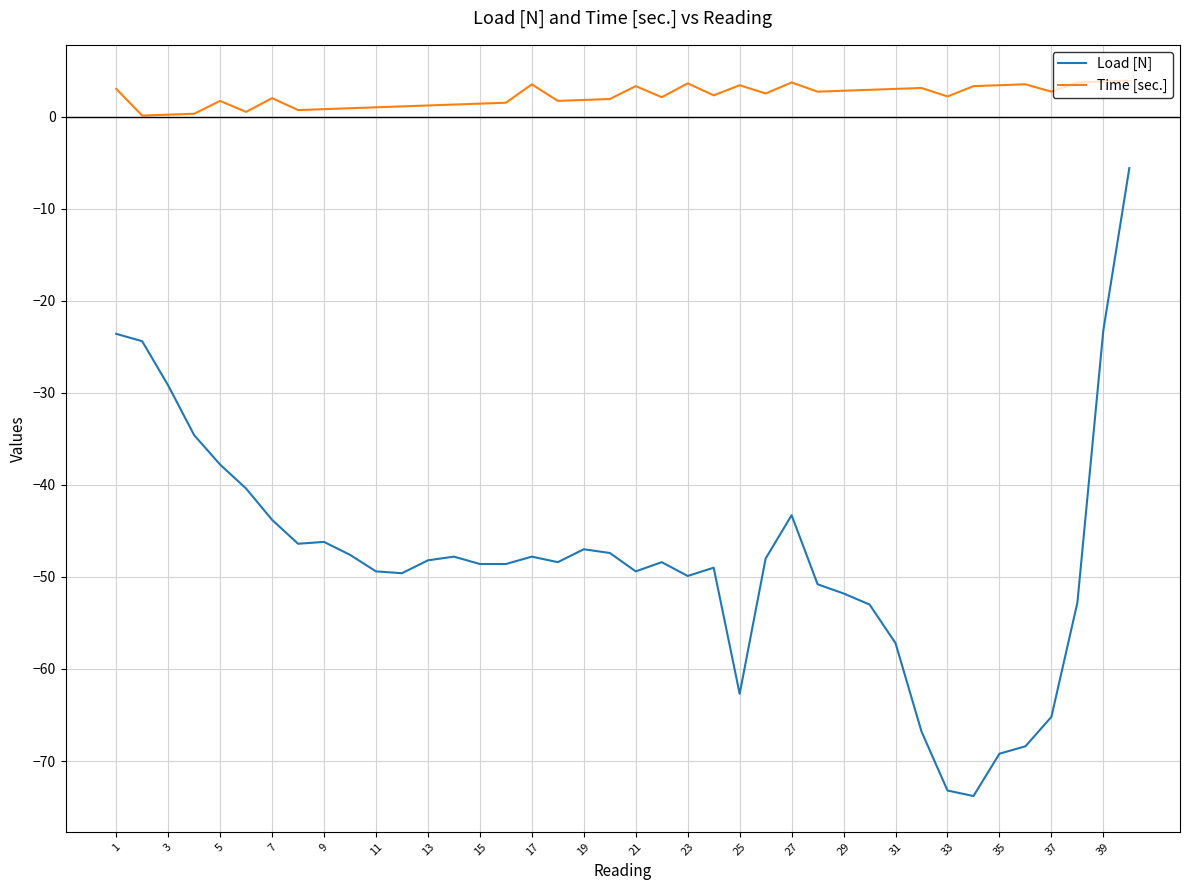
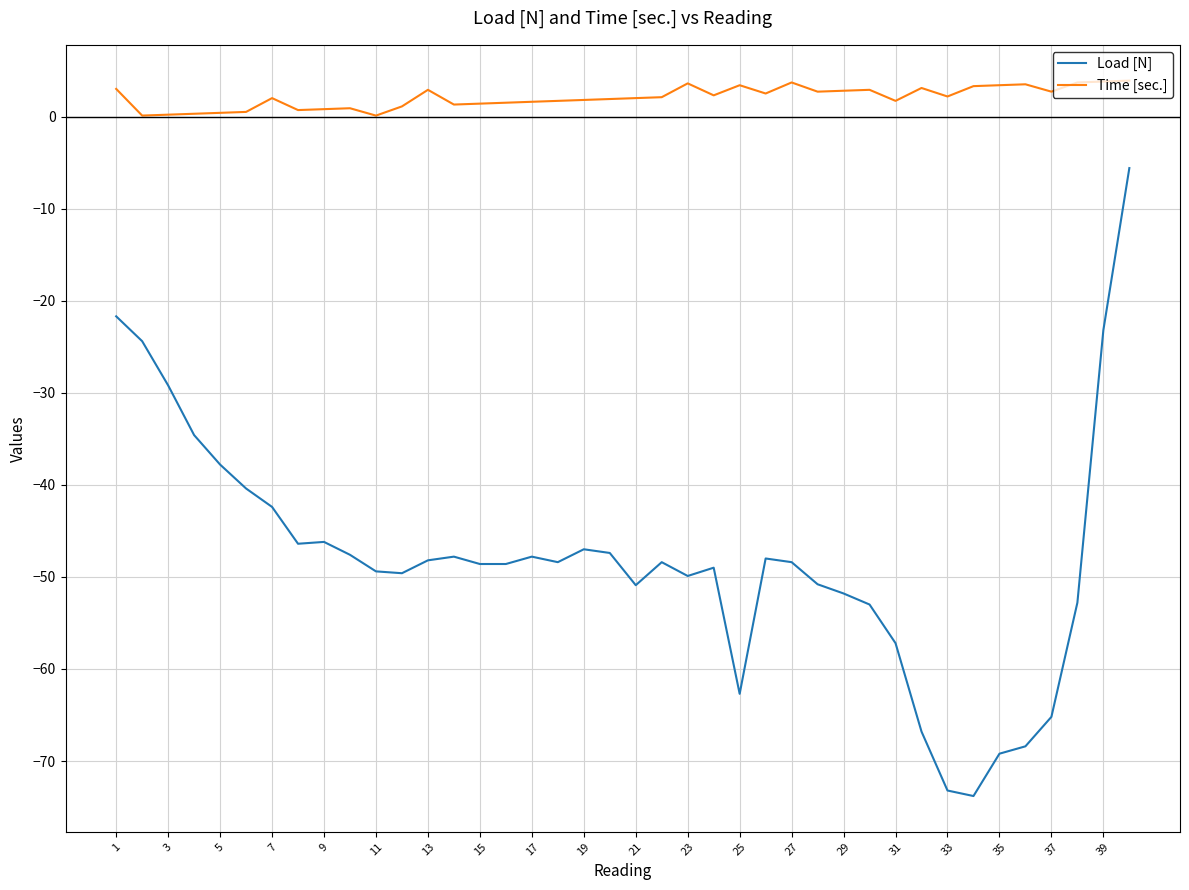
Load [N], 1: -24 -> -22
Time [sec.], 5: 2 -> 0
Load [N], 7: -44 -> -42
Time [sec.], 11: 1 -> 0
Time [sec.], 13: 1 -> 3
Time [sec.], 17: 3 -> 2
Load [N], 21: -49 -> -51
Time [sec.], 21: 3 -> 2
Load [N], 27: -43 -> -48
Time [sec.], 31: 3 -> 2
